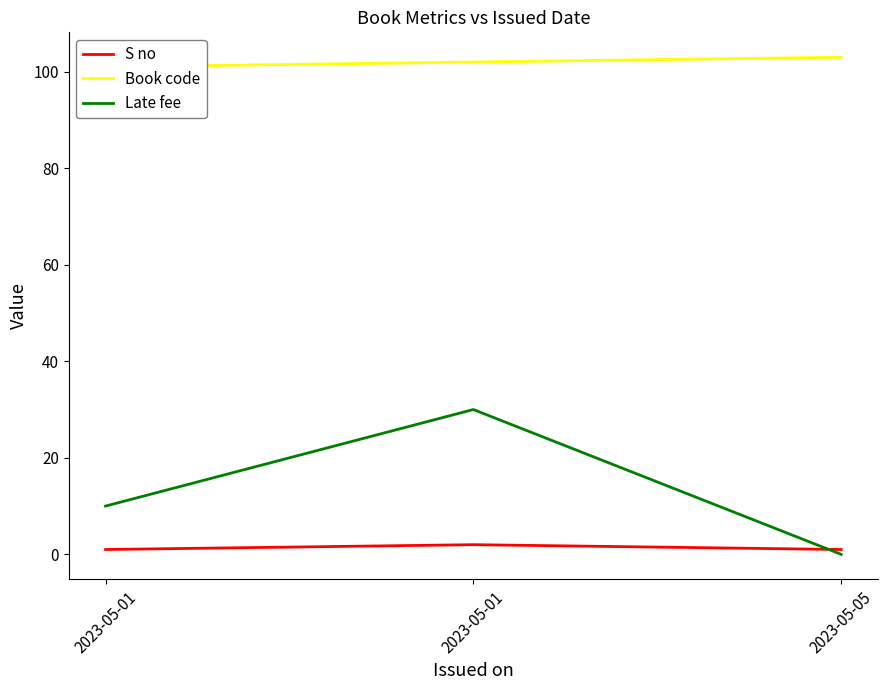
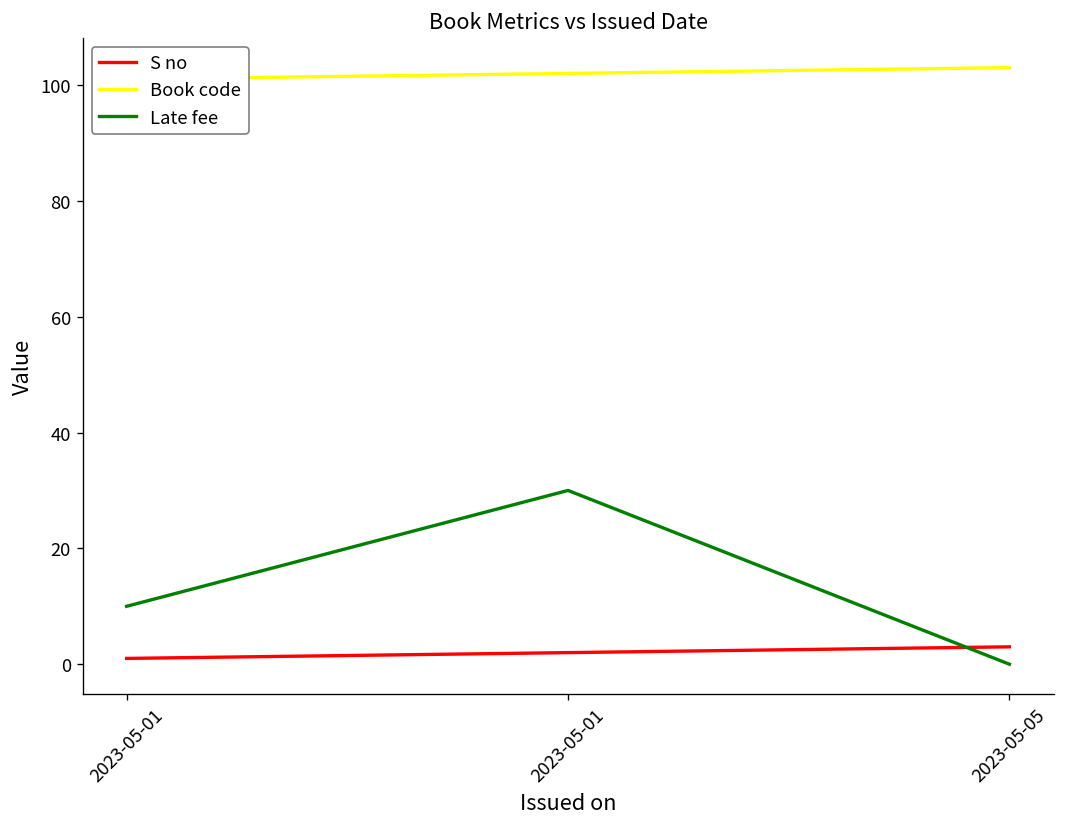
S no, 2023-05-05: 1 -> 3
